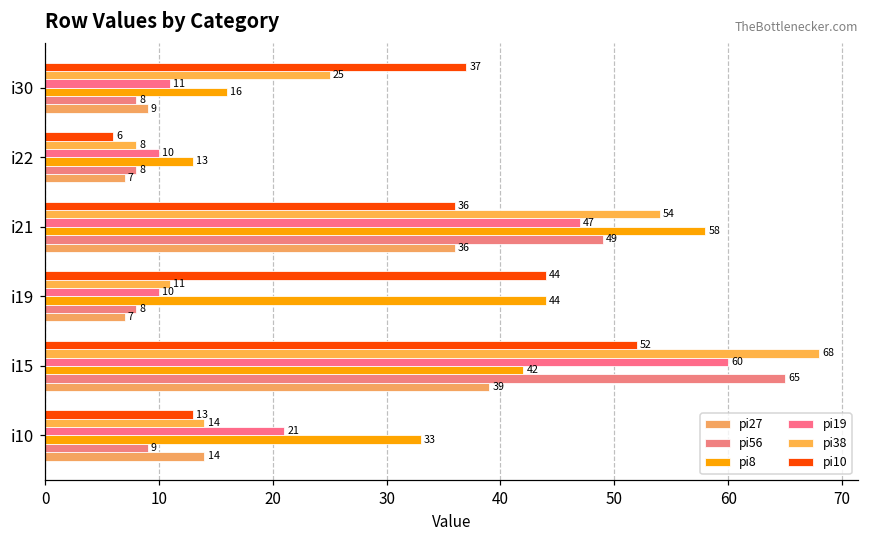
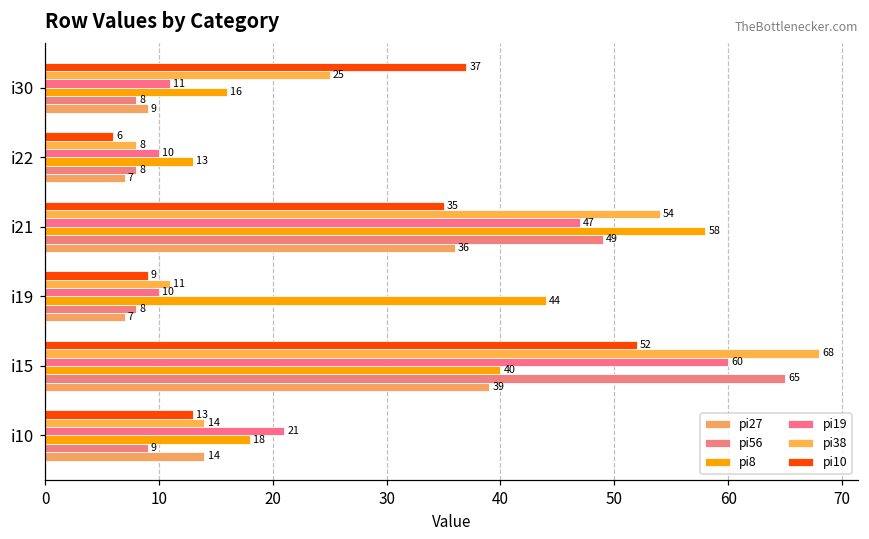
pi10, i21: 36 -> 35
pi10, i19: 44 -> 9
pi8, i15: 42 -> 40
pi8, i10: 33 -> 18
